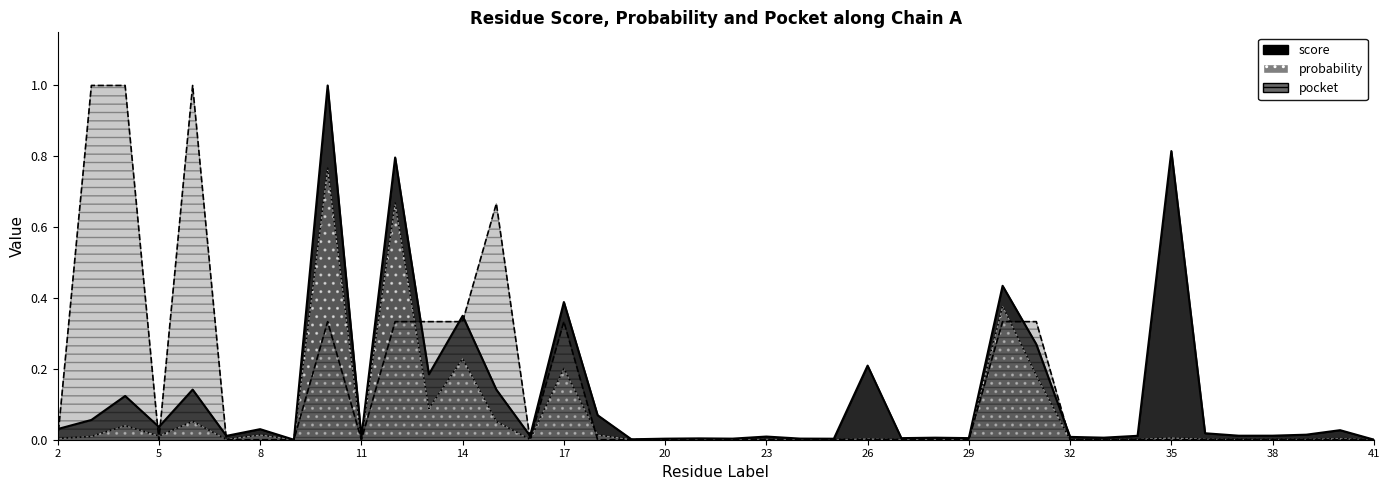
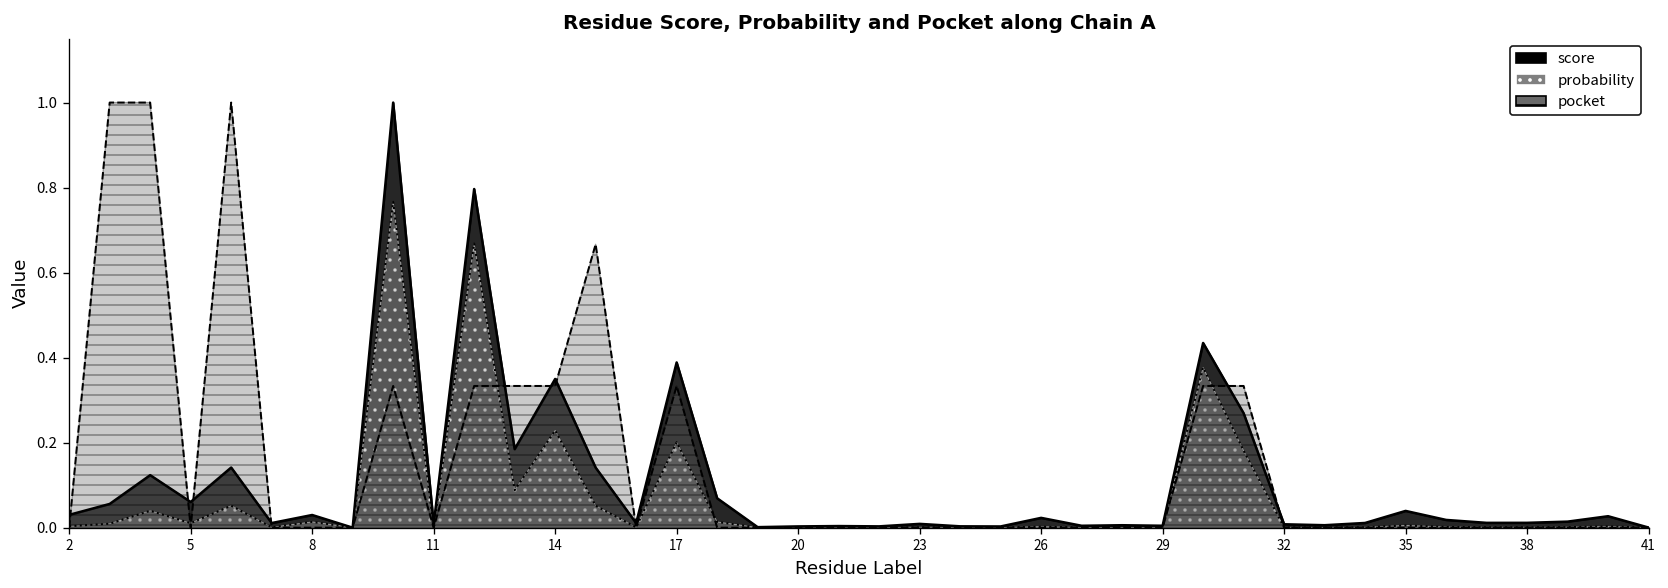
score, 5: 0.04 -> 0.06
score, 26: 0.21 -> 0.02
score, 35: 0.81 -> 0.04
